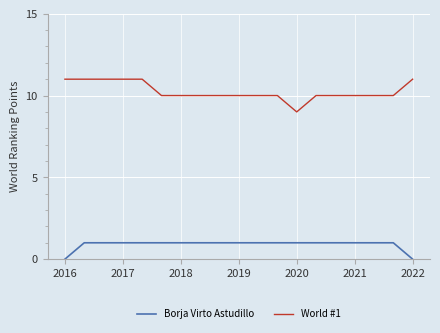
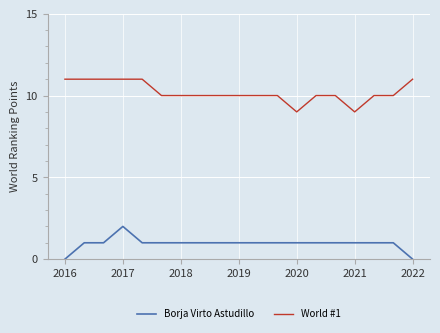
Borja Virto Astudillo, 2017: 1 -> 2
World #1, 2021: 10 -> 9
